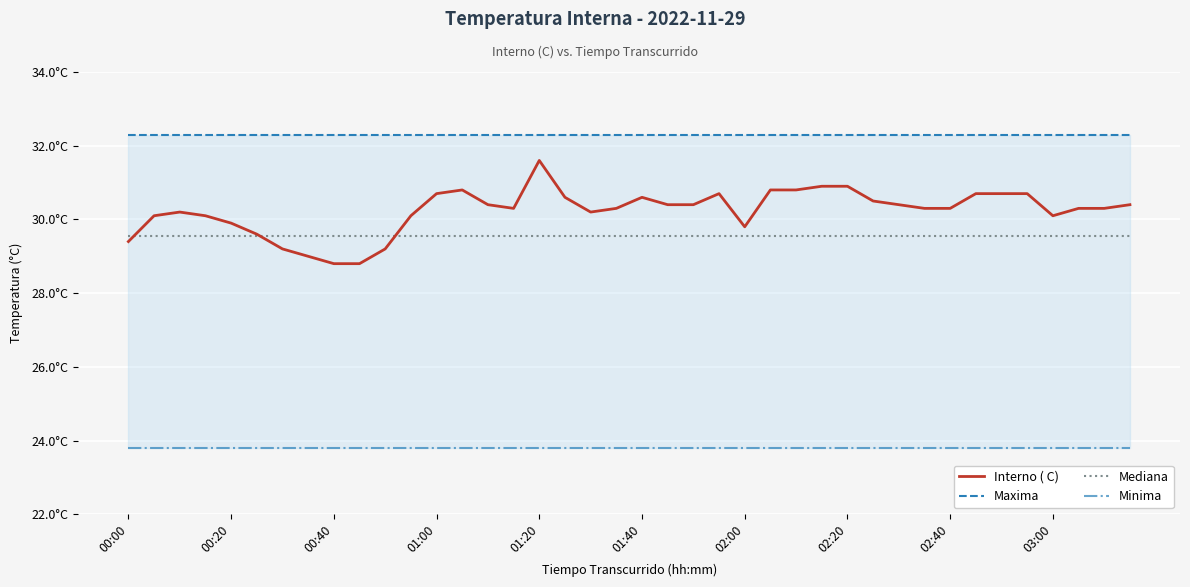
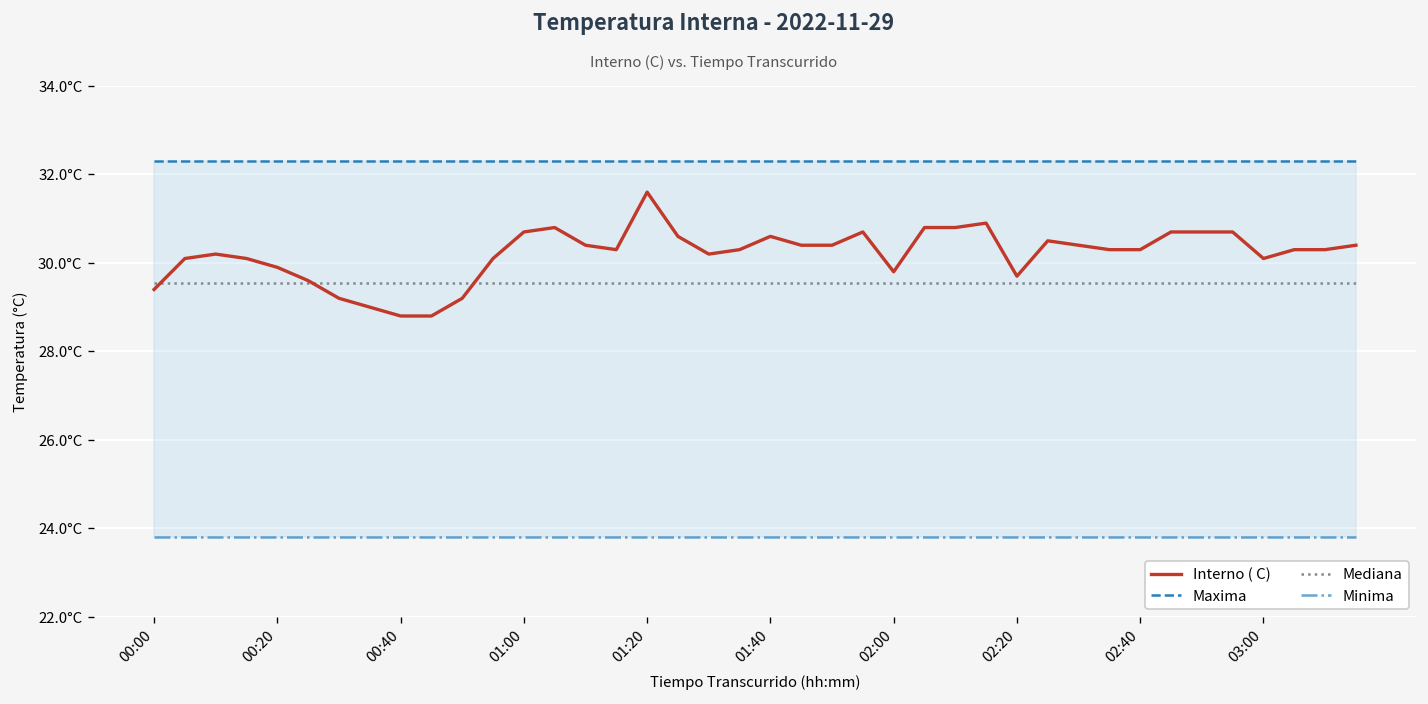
Interno ( C), 02:20: 30.9°C -> 29.7°C
